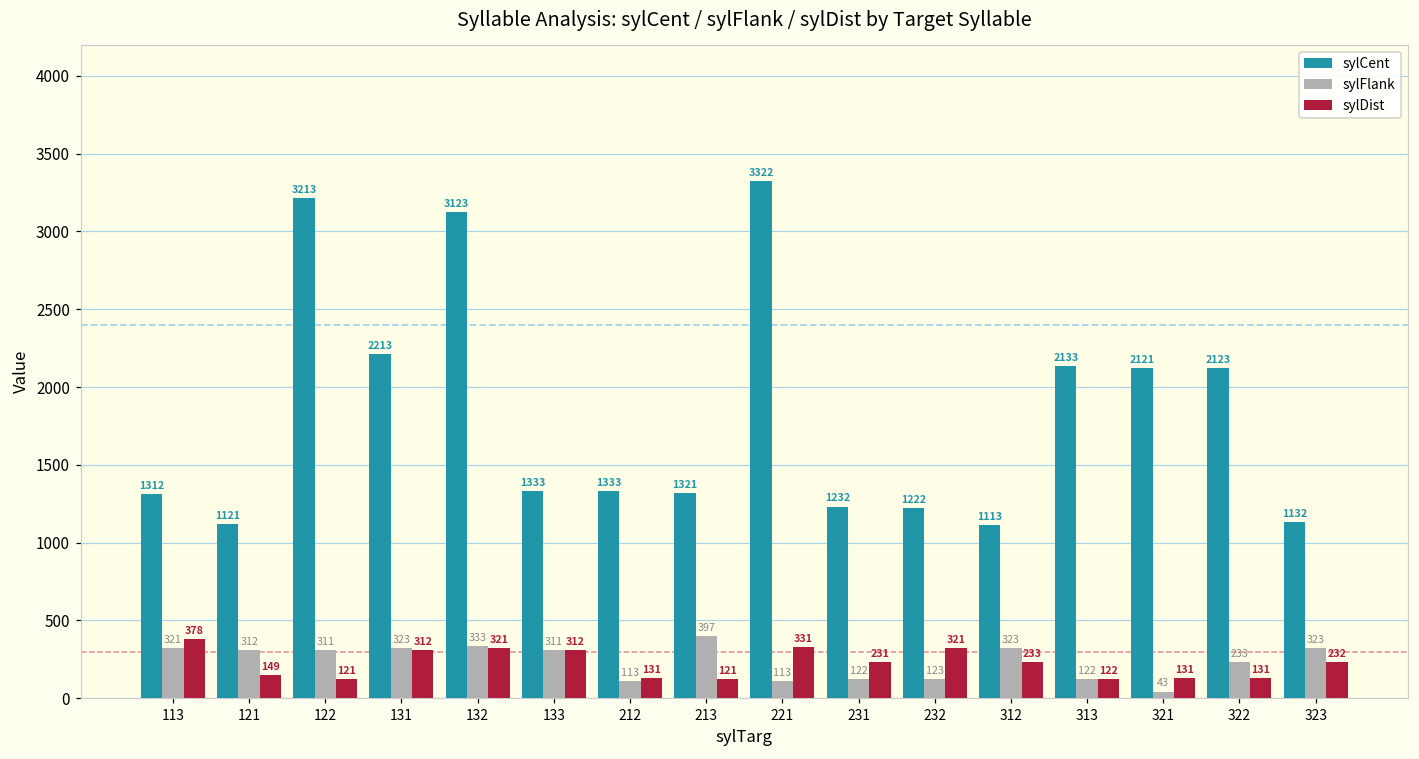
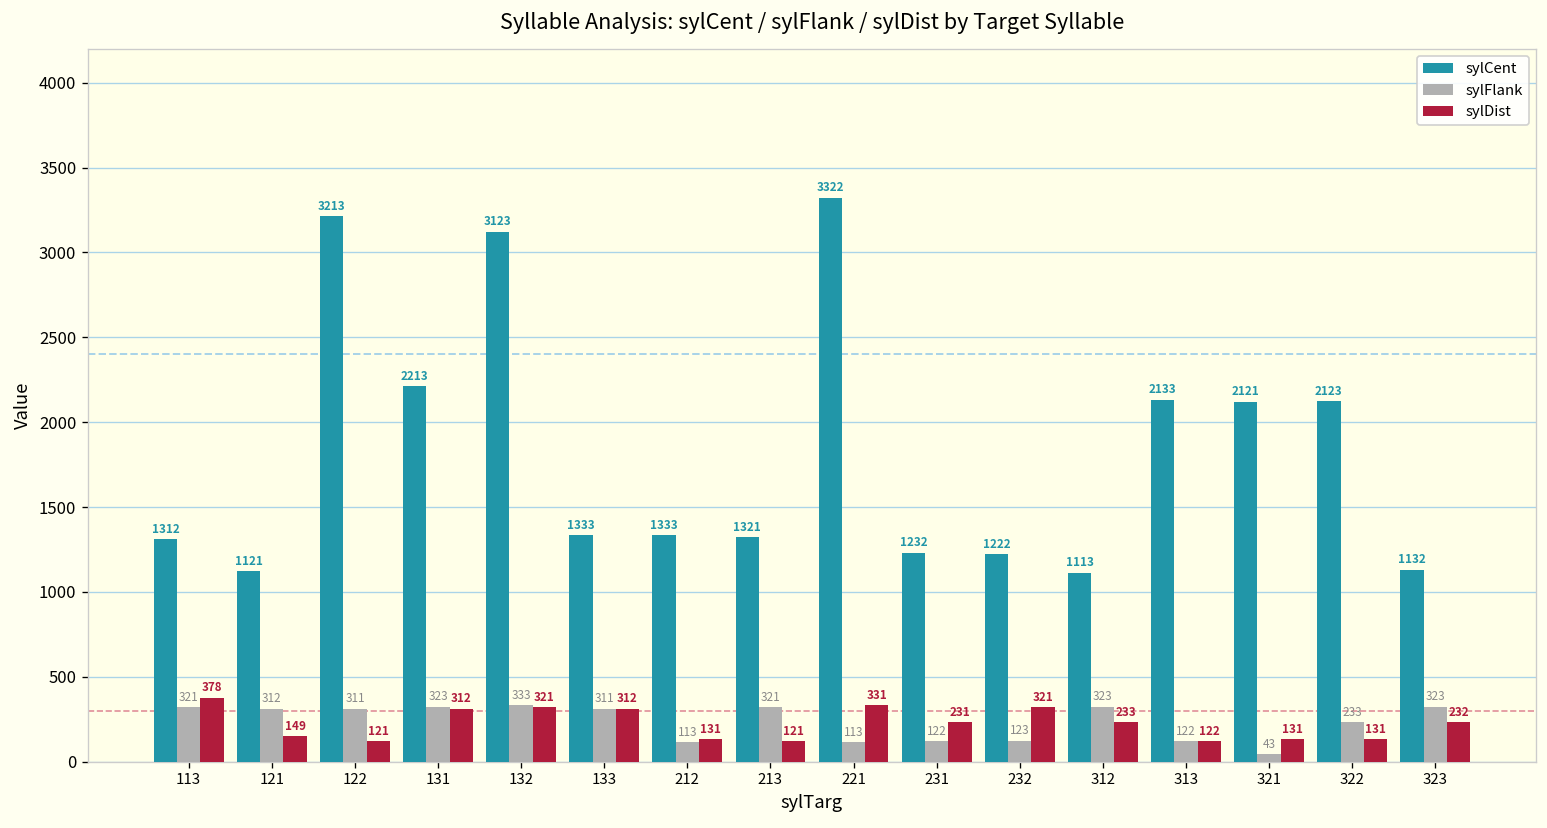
sylFlank, 213: 397 -> 321
